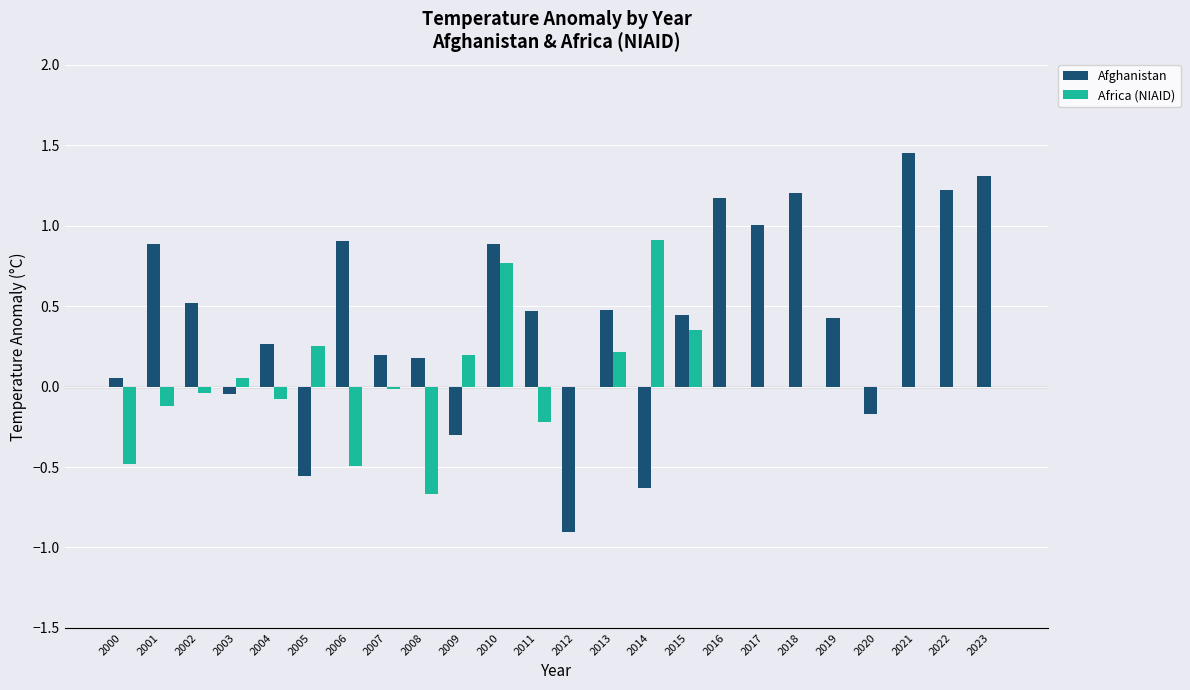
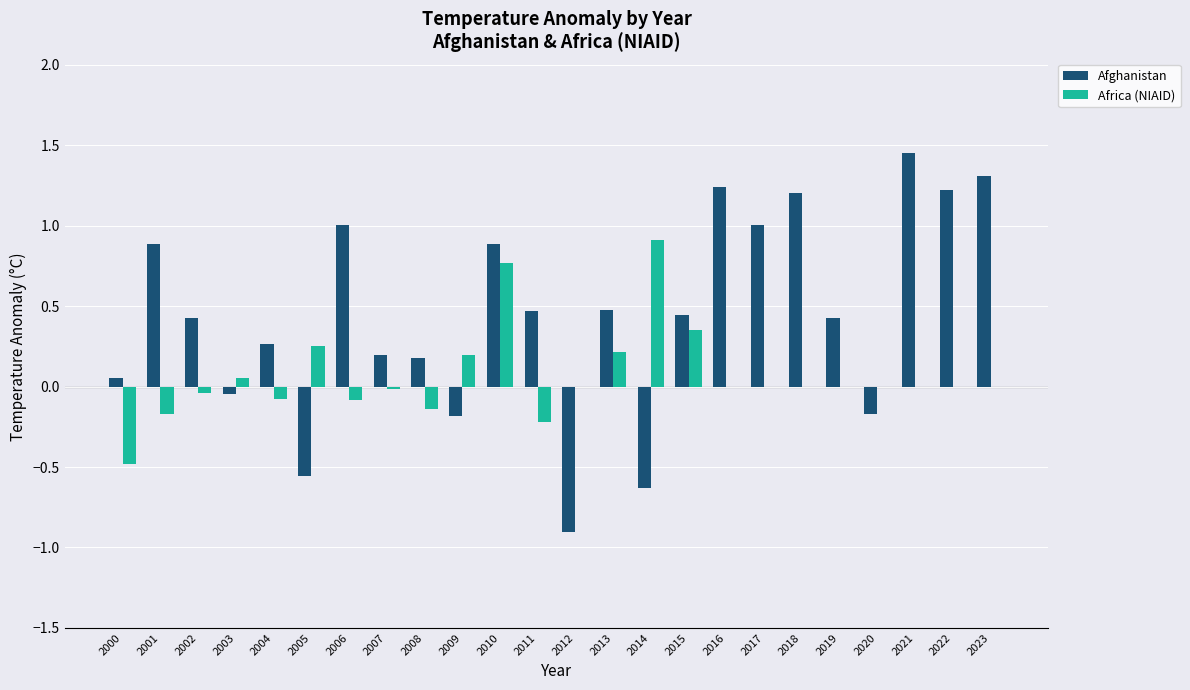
Africa (NIAID), 2001: -0.12 -> -0.17
Afghanistan, 2002: 0.52 -> 0.43
Afghanistan, 2006: 0.90 -> 1.00
Africa (NIAID), 2006: -0.50 -> -0.08
Africa (NIAID), 2008: -0.67 -> -0.14
Afghanistan, 2009: -0.30 -> -0.18
Afghanistan, 2016: 1.17 -> 1.24
